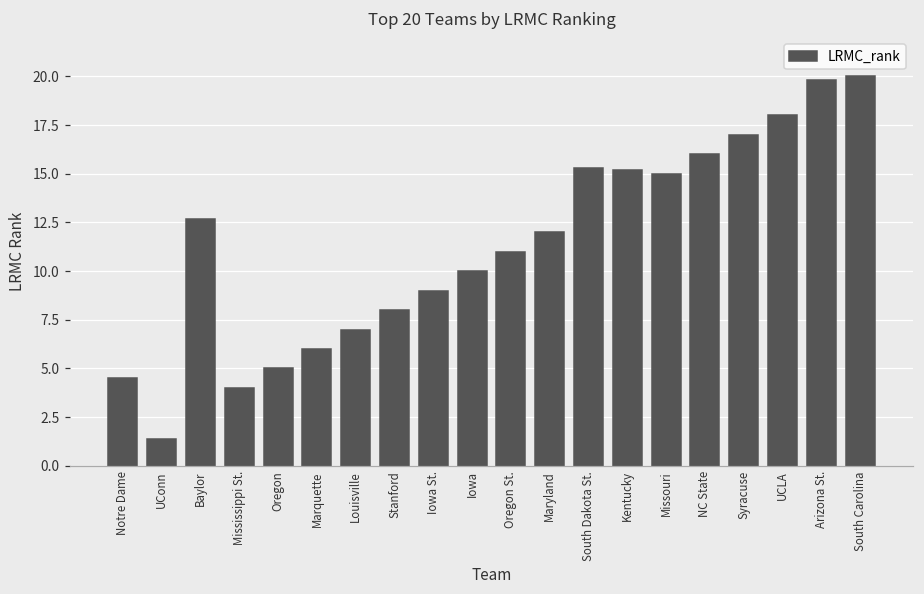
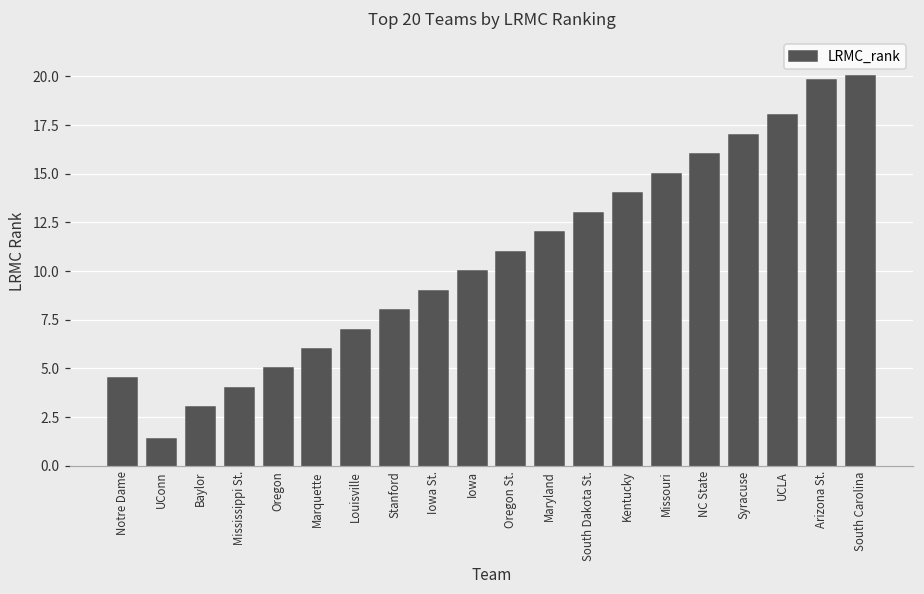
Baylor: 12.7 -> 3.0
South Dakota St.: 15.3 -> 13.0
Kentucky: 15.2 -> 14.0
